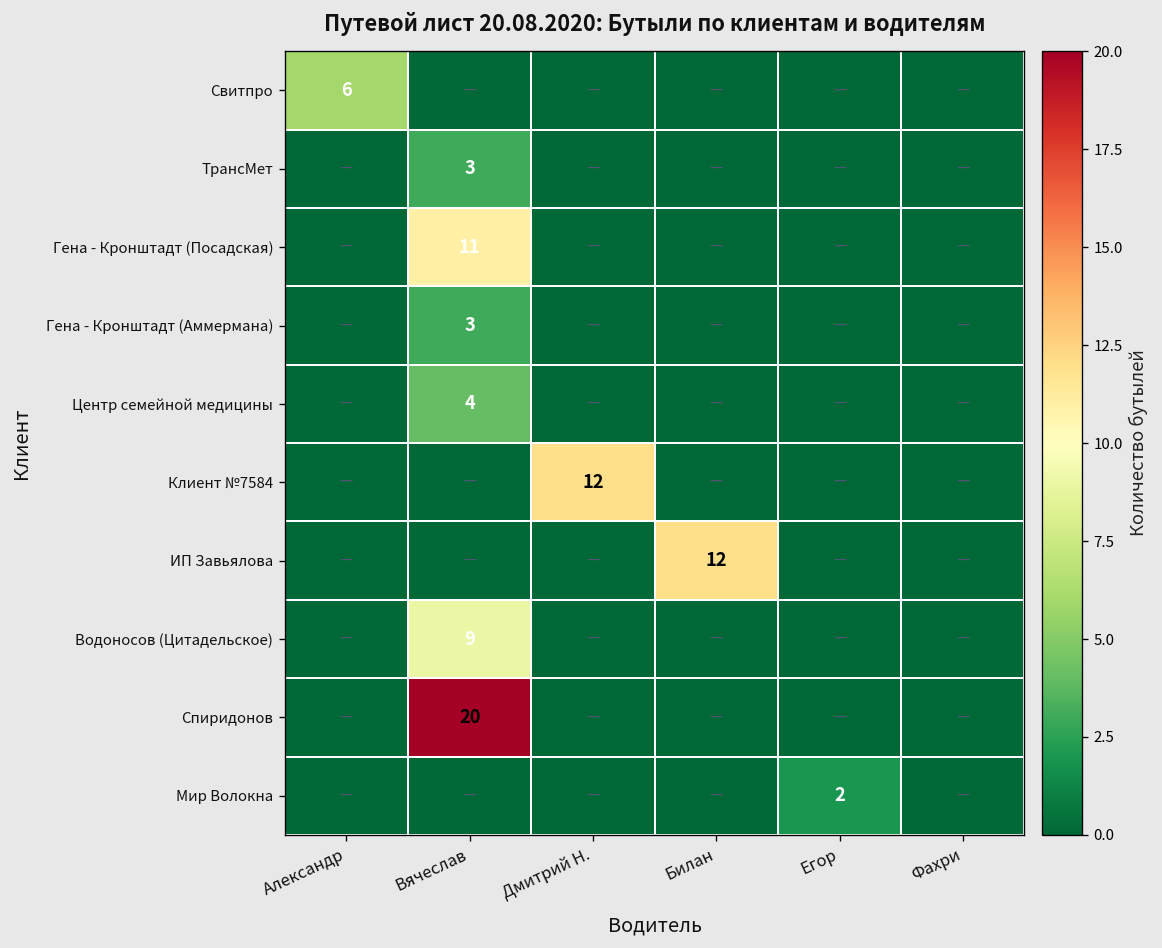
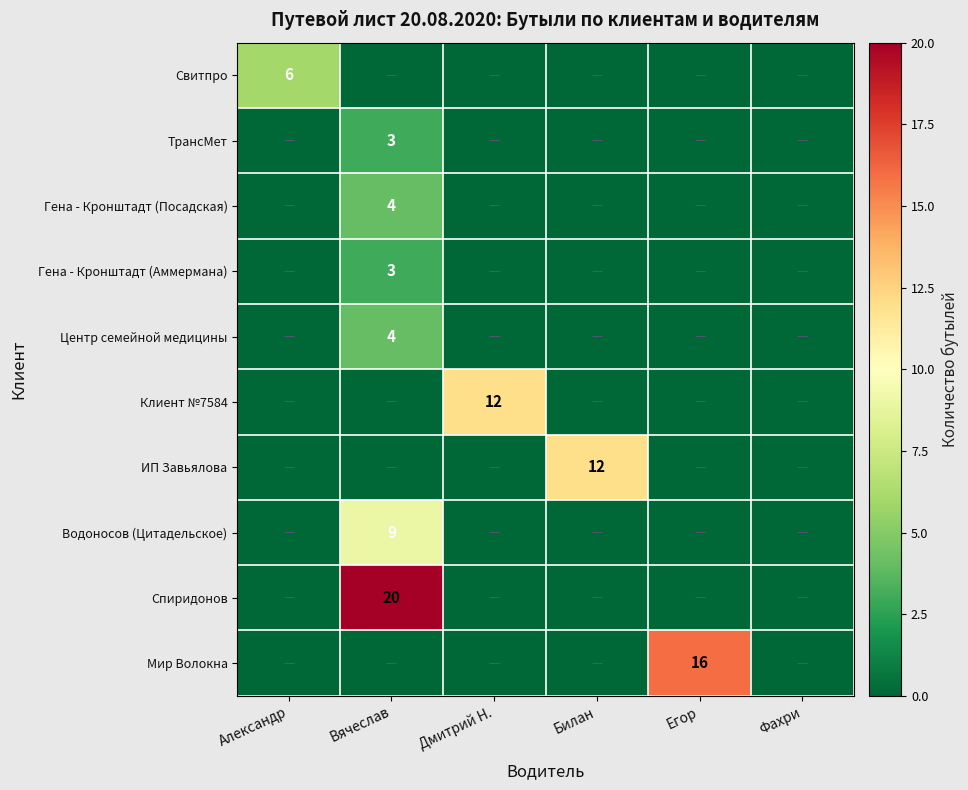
Гена - Кронштадт (Посадская), Вячеслав: 11 -> 4
Мир Волокна, Егор: 2 -> 16
